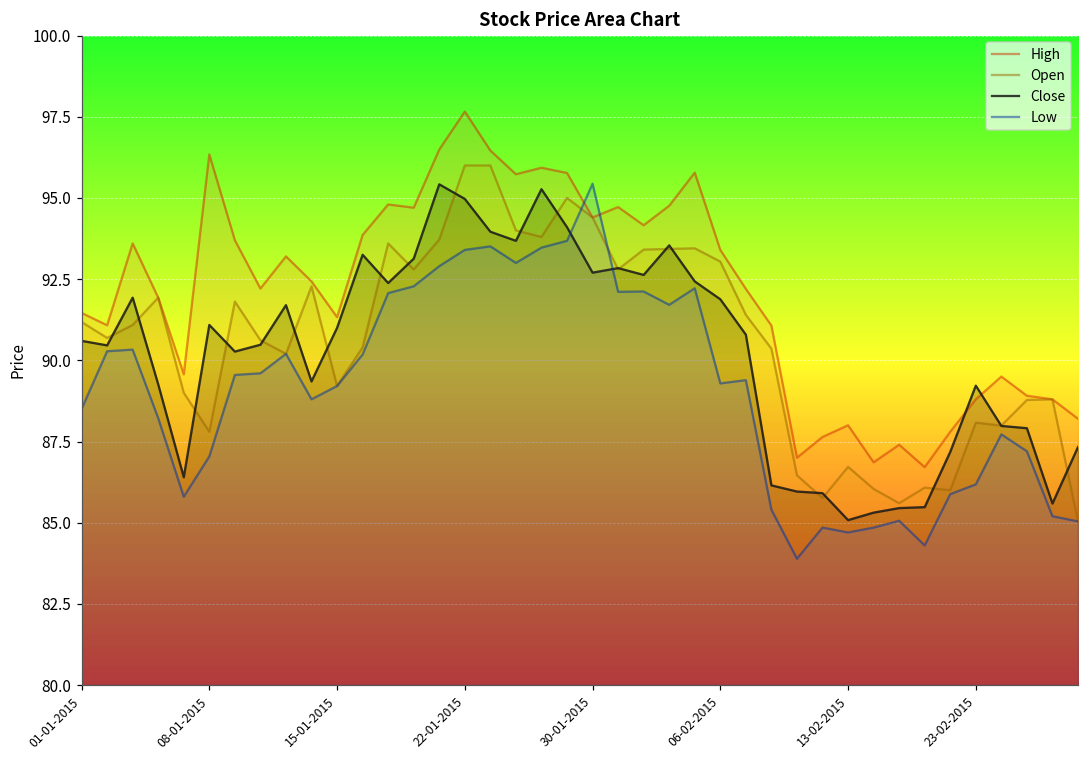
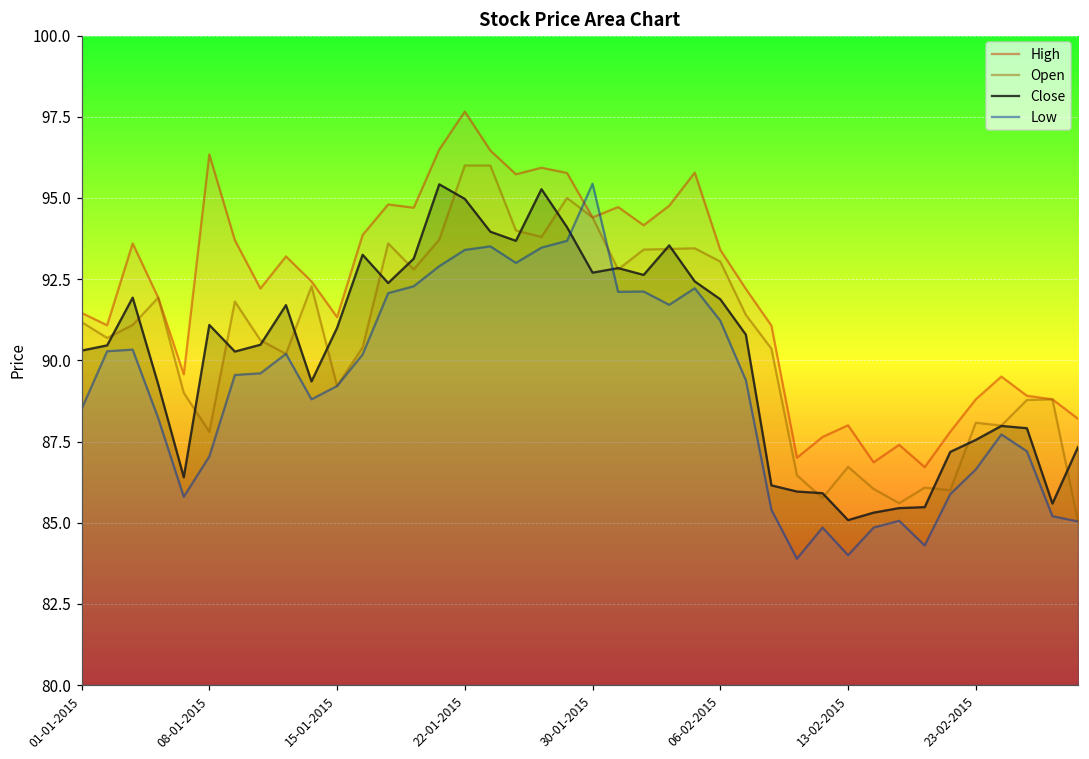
Close, 01-01-2015: 90.6 -> 90.3
Low, 06-02-2015: 89.3 -> 91.2
Low, 13-02-2015: 84.7 -> 84.0
Close, 23-02-2015: 89.2 -> 87.6
Low, 23-02-2015: 86.2 -> 86.6
